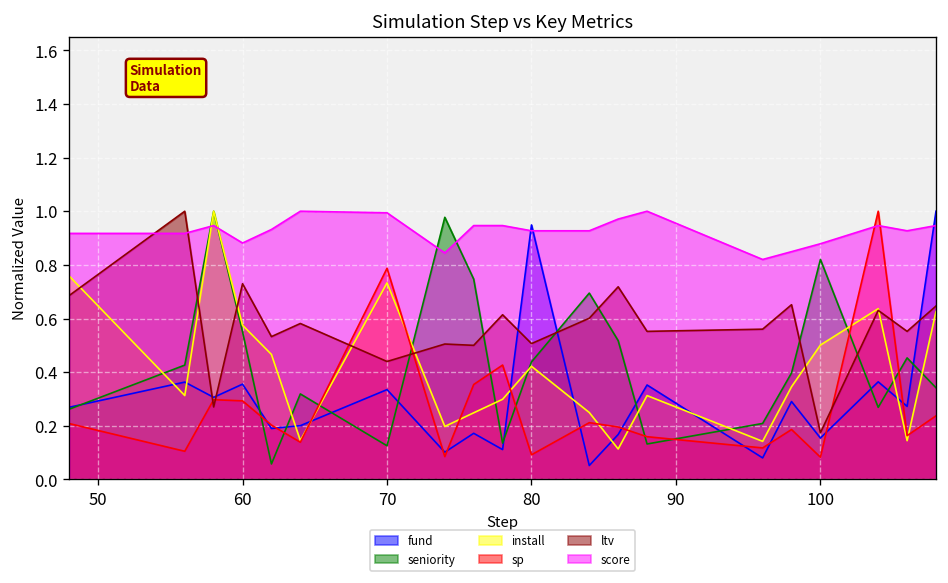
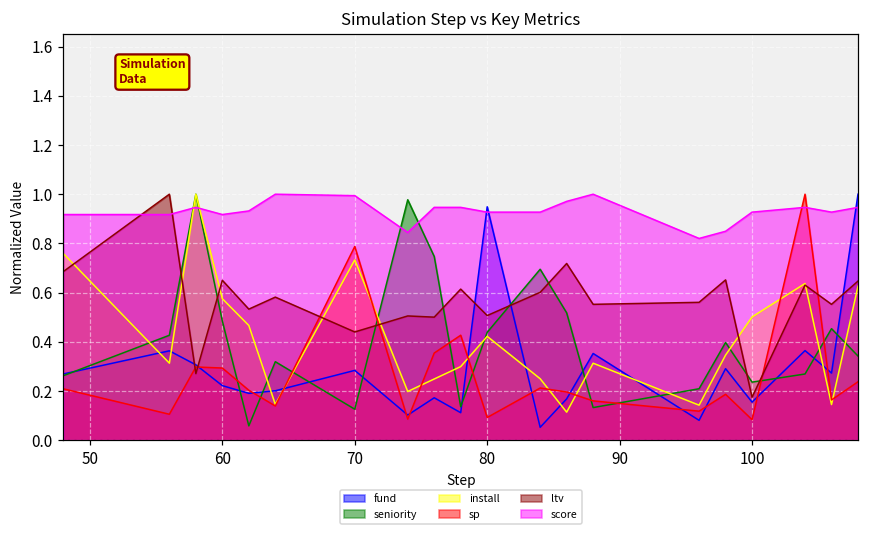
fund, 60: 0.36 -> 0.22
seniority, 60: 0.55 -> 0.48
ltv, 60: 0.73 -> 0.65
score, 60: 0.88 -> 0.92
fund, 70: 0.33 -> 0.28
seniority, 100: 0.82 -> 0.24
score, 100: 0.88 -> 0.93
